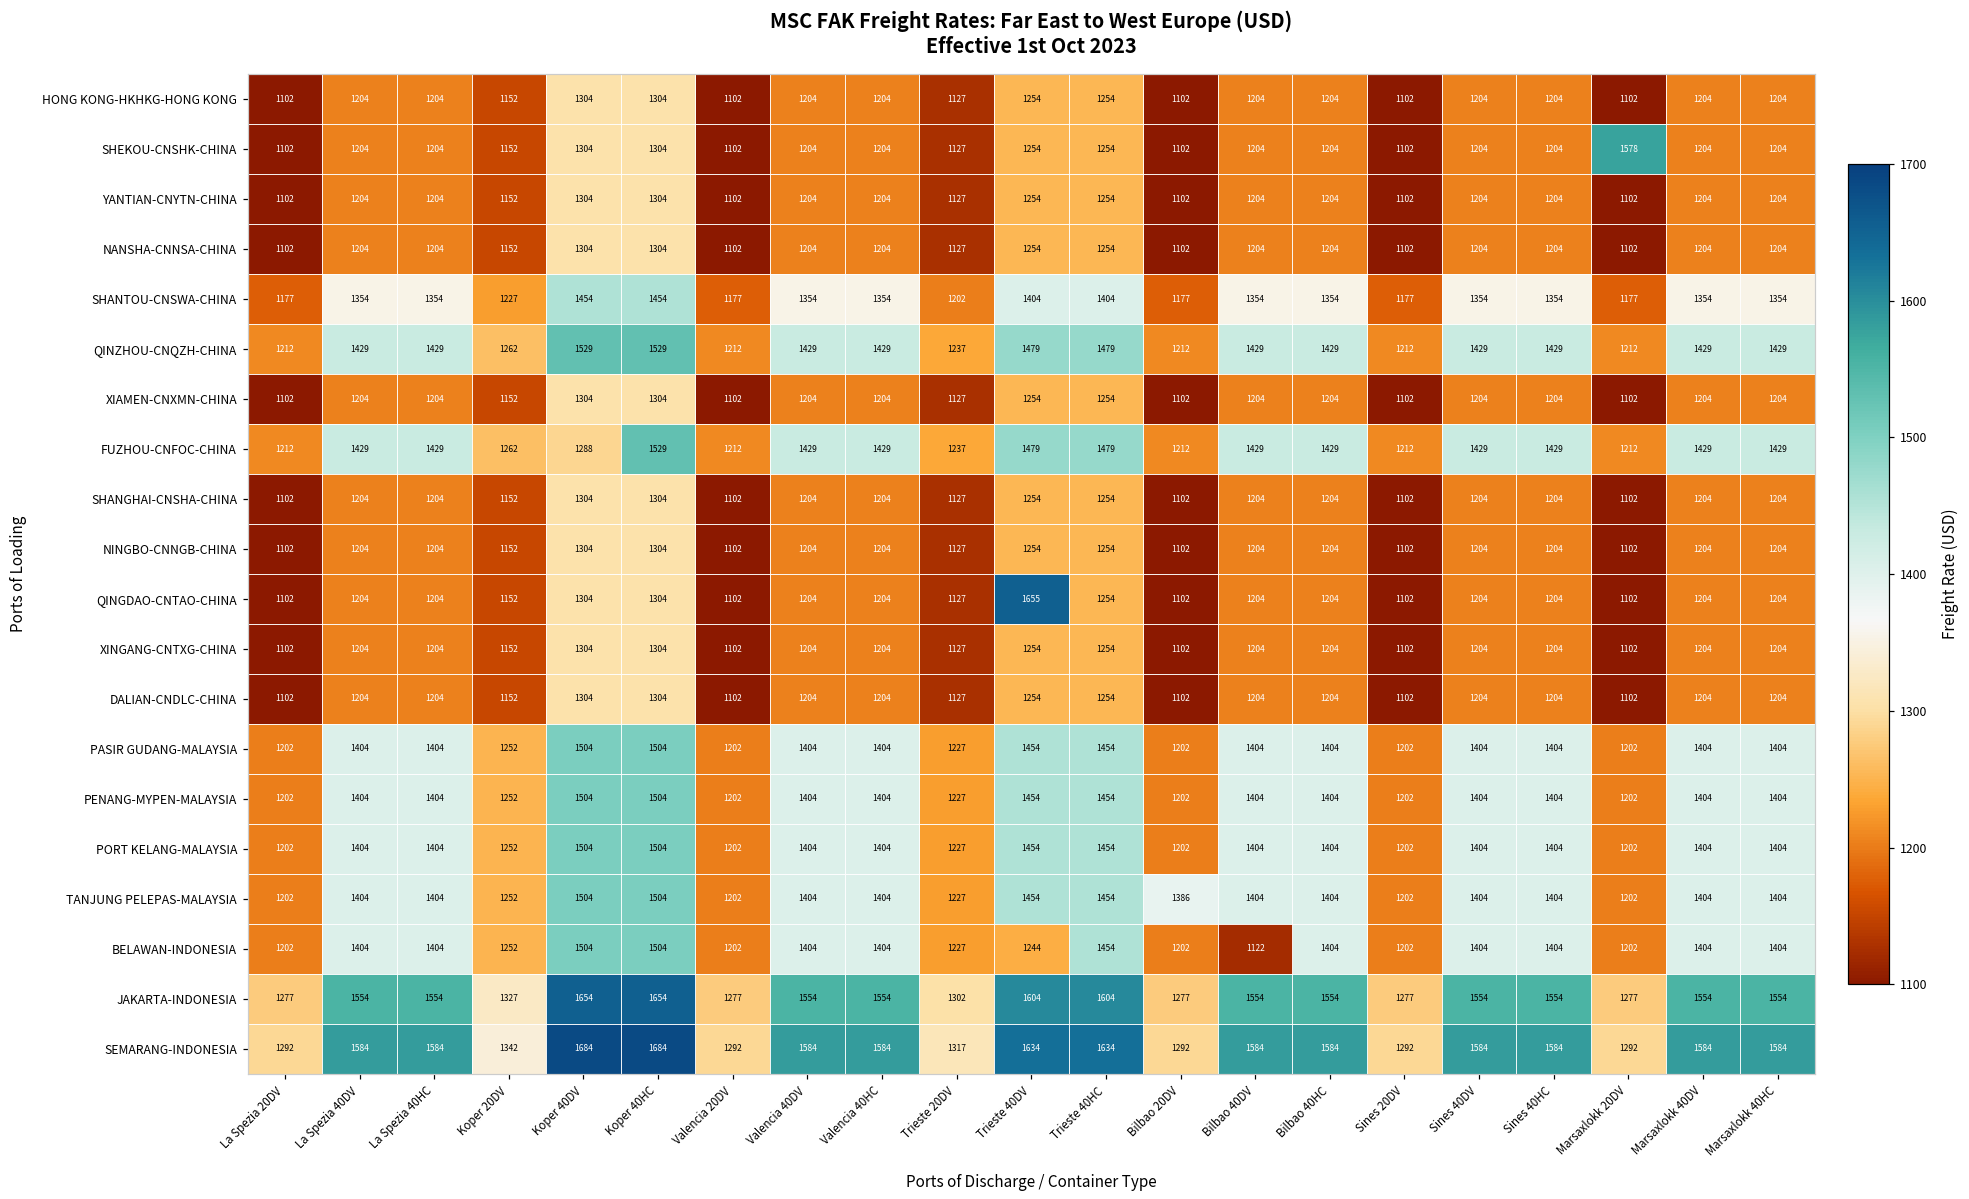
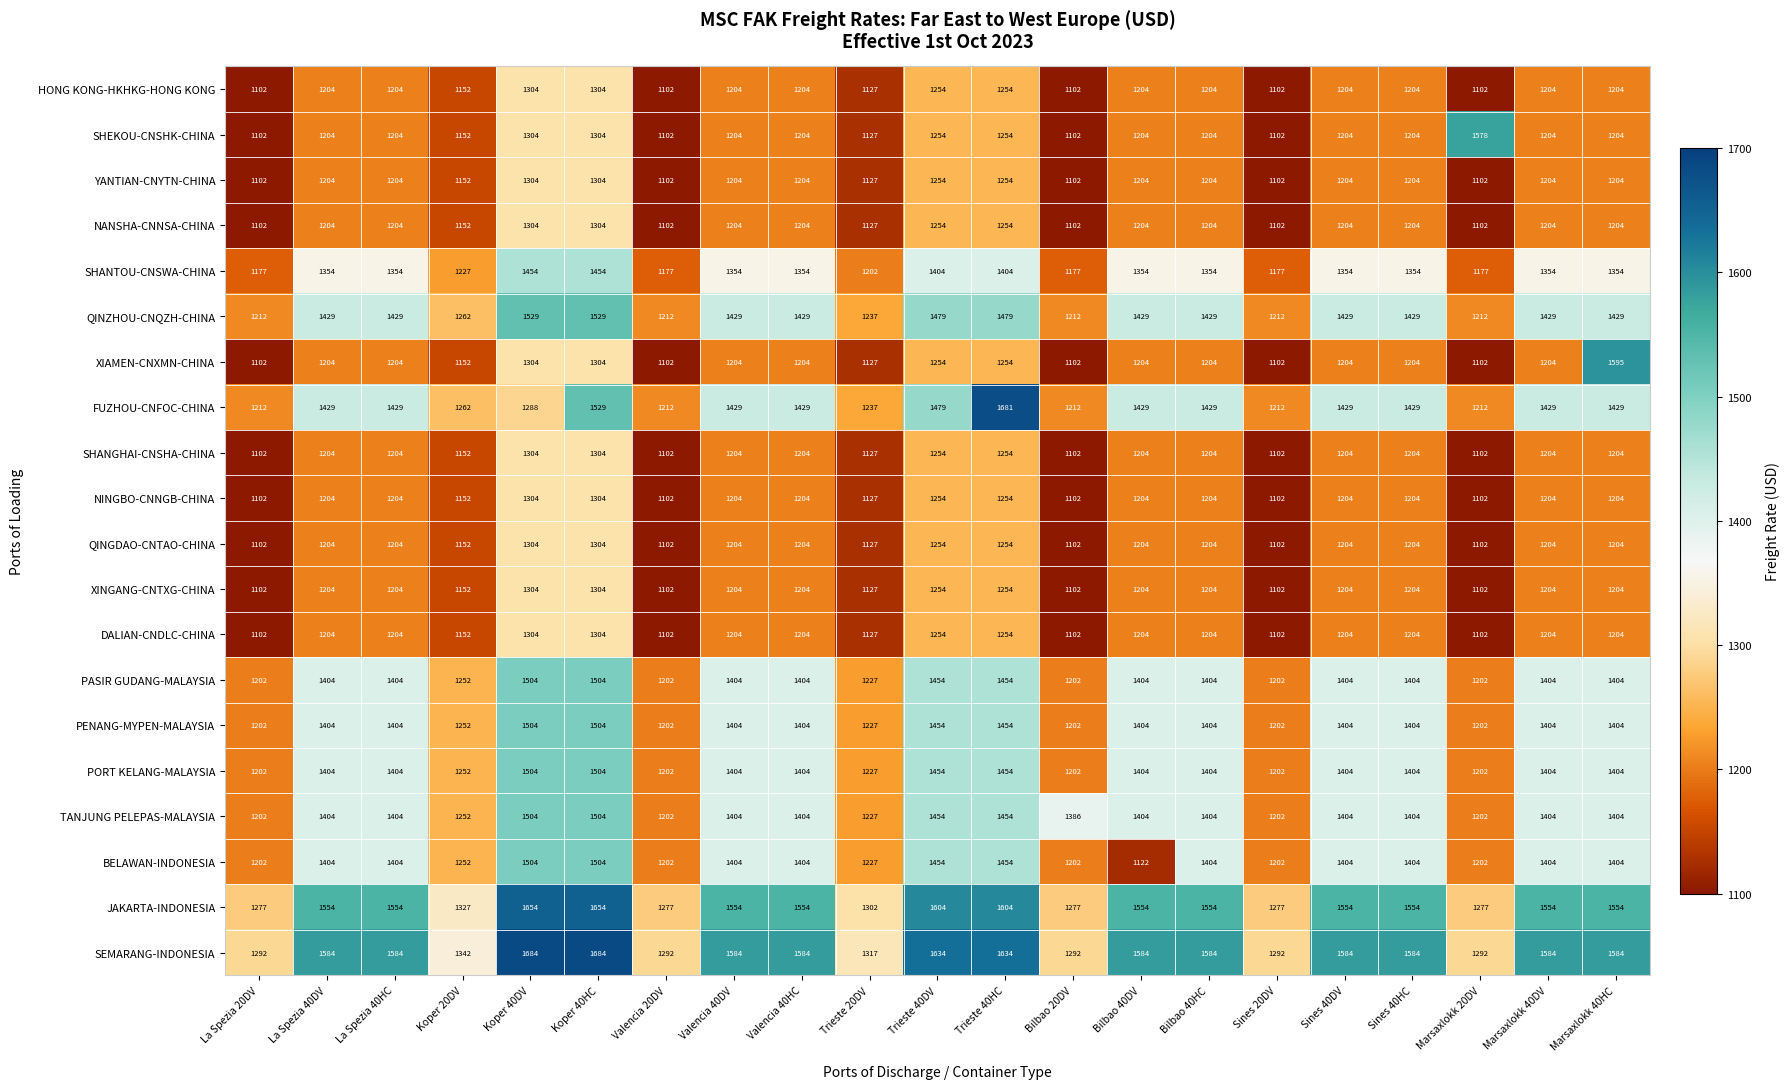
XIAMEN-CNXMN-CHINA, Marsaxlokk 40HC: 1204 -> 1595
FUZHOU-CNFOC-CHINA, Trieste 40HC: 1479 -> 1681
QINGDAO-CNTAO-CHINA, Trieste 40DV: 1655 -> 1254
BELAWAN-INDONESIA, Trieste 40DV: 1244 -> 1454
